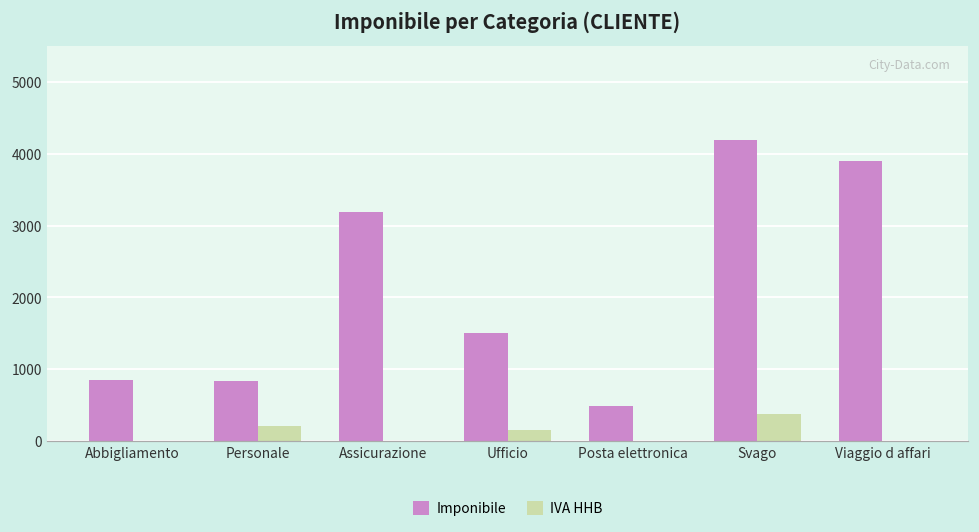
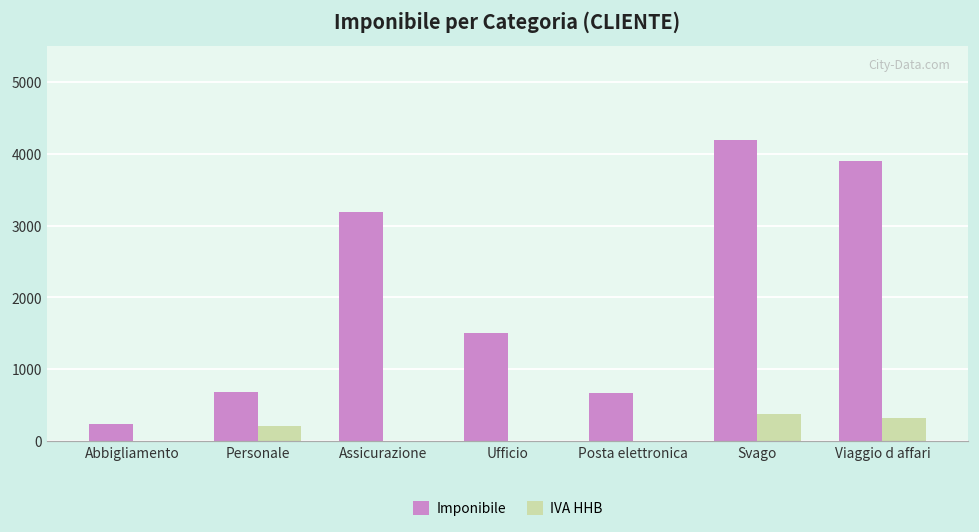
Imponibile, Abbigliamento: 900 -> 200
Imponibile, Personale: 800 -> 700
IVA HHB, Ufficio: 200 -> 0
Imponibile, Posta elettronica: 500 -> 700
IVA HHB, Viaggio d affari: 0 -> 300
